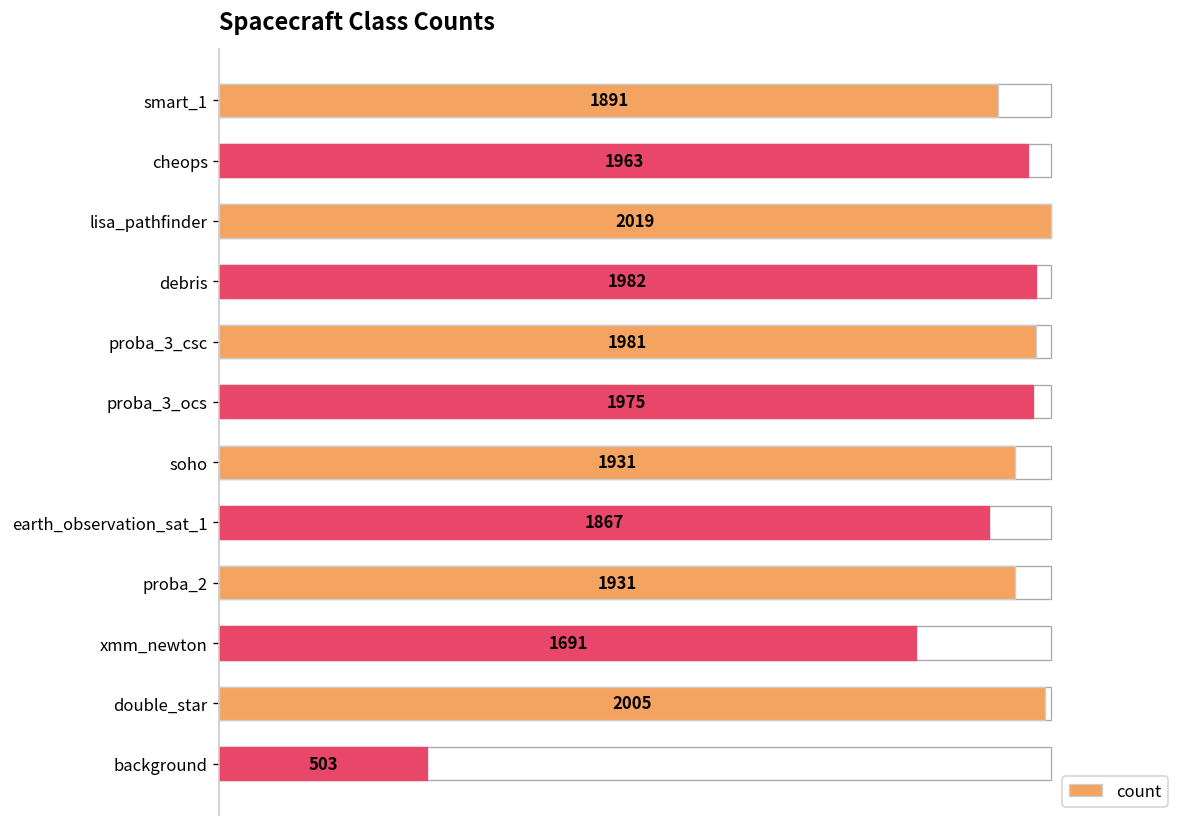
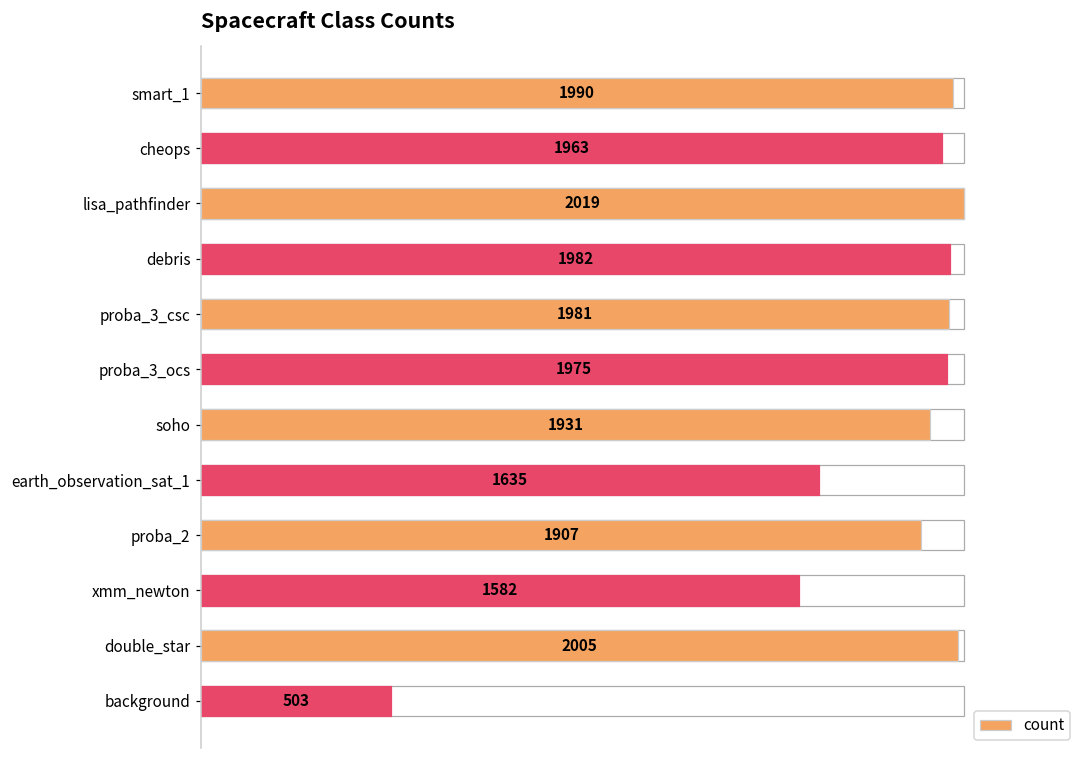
count, smart_1: 1891 -> 1990
count, earth_observation_sat_1: 1867 -> 1635
count, proba_2: 1931 -> 1907
count, xmm_newton: 1691 -> 1582
